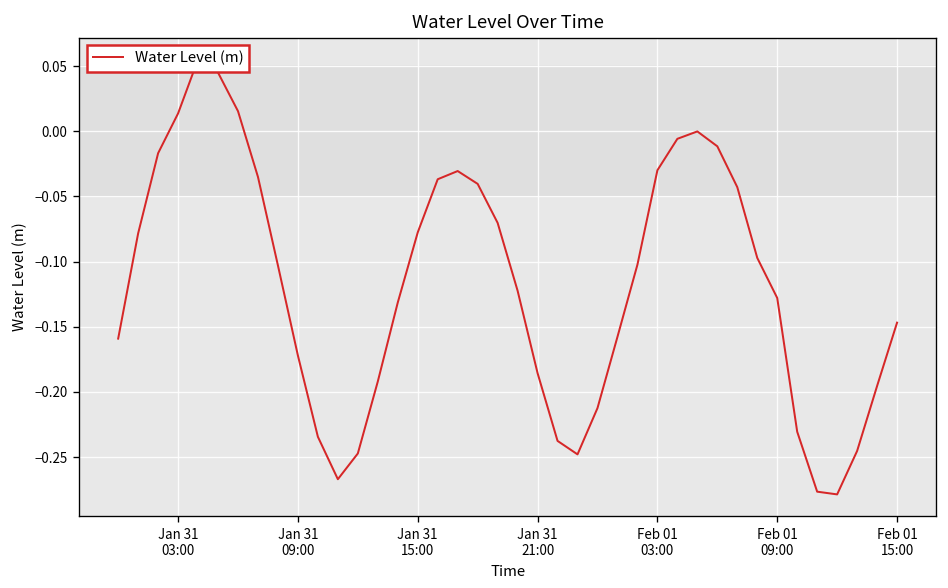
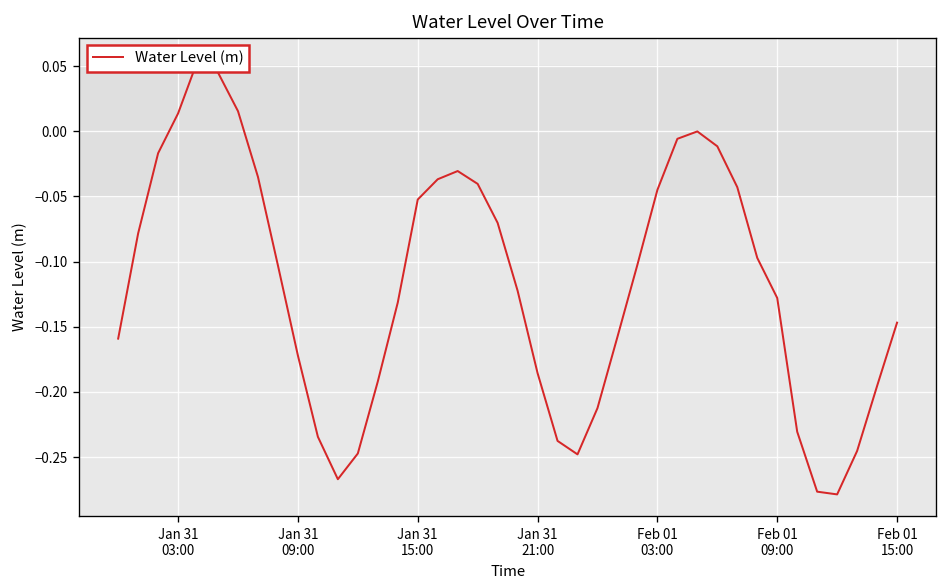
Jan 31 15:00: -0.078 -> -0.052
Feb 01 03:00: -0.030 -> -0.045
